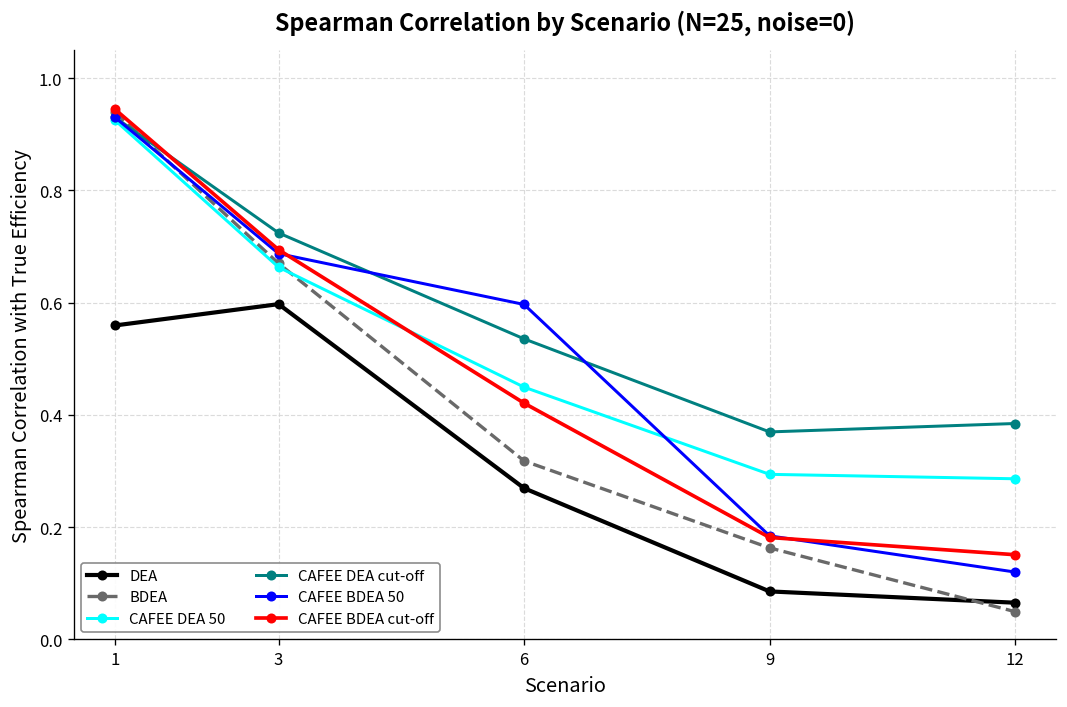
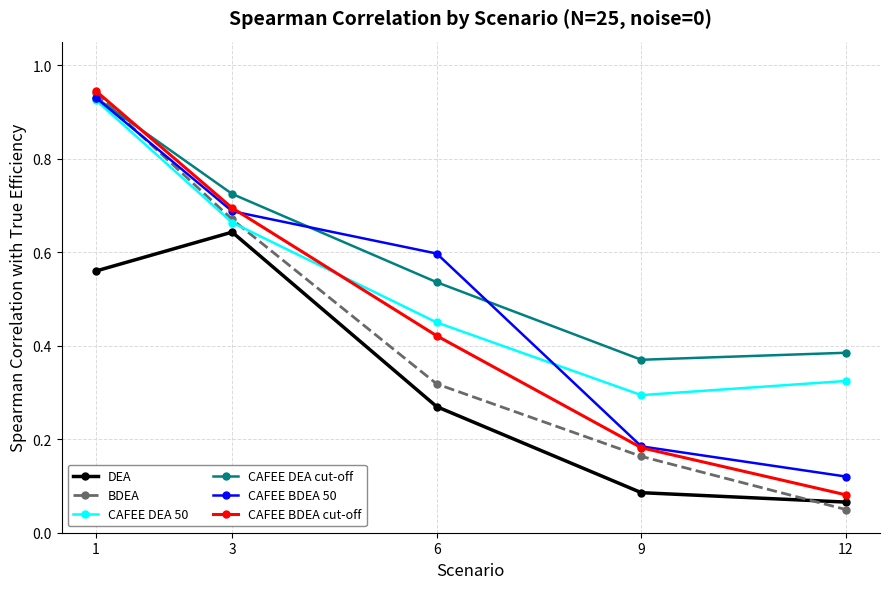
DEA, 3: 0.60 -> 0.64
CAFEE DEA 50, 12: 0.29 -> 0.32
CAFEE BDEA cut-off, 12: 0.15 -> 0.08
